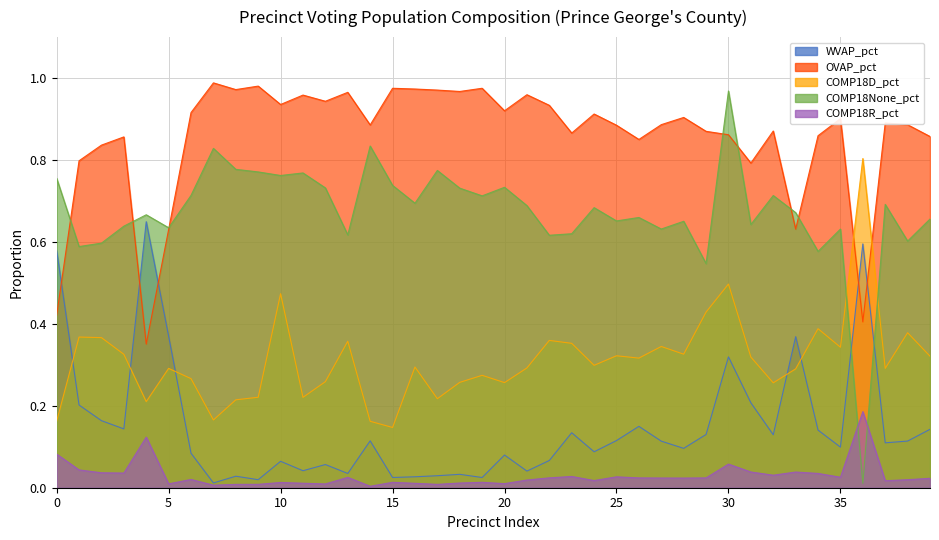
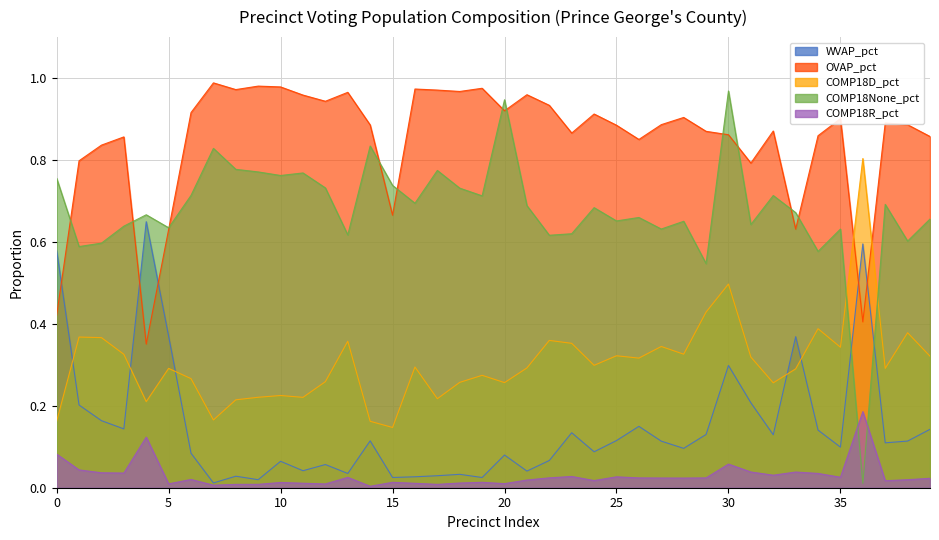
OVAP_pct, 10: 0.94 -> 0.98
COMP18D_pct, 10: 0.47 -> 0.23
OVAP_pct, 15: 0.98 -> 0.67
COMP18None_pct, 20: 0.73 -> 0.95
WVAP_pct, 30: 0.32 -> 0.30
